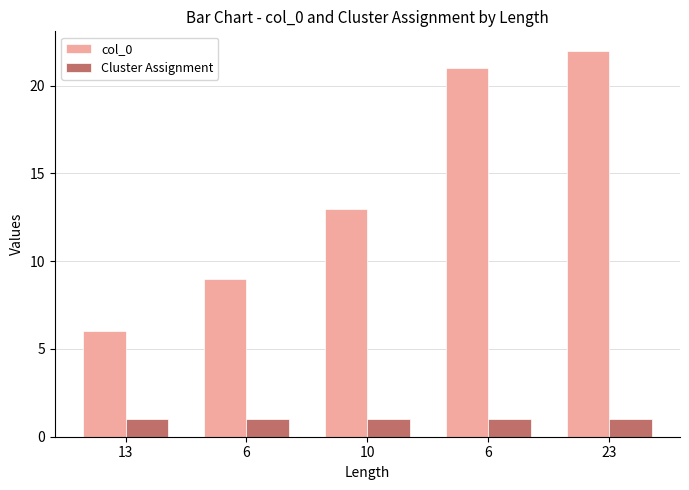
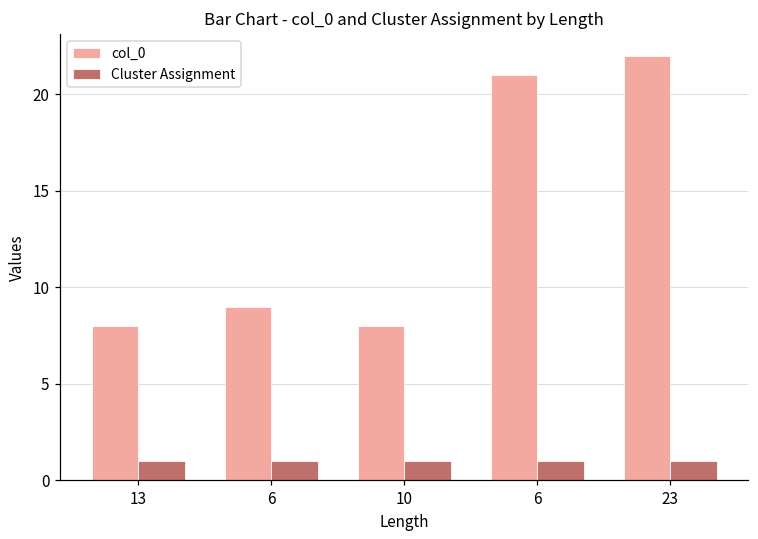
col_0, 13: 6 -> 8
col_0, 10: 13 -> 8
